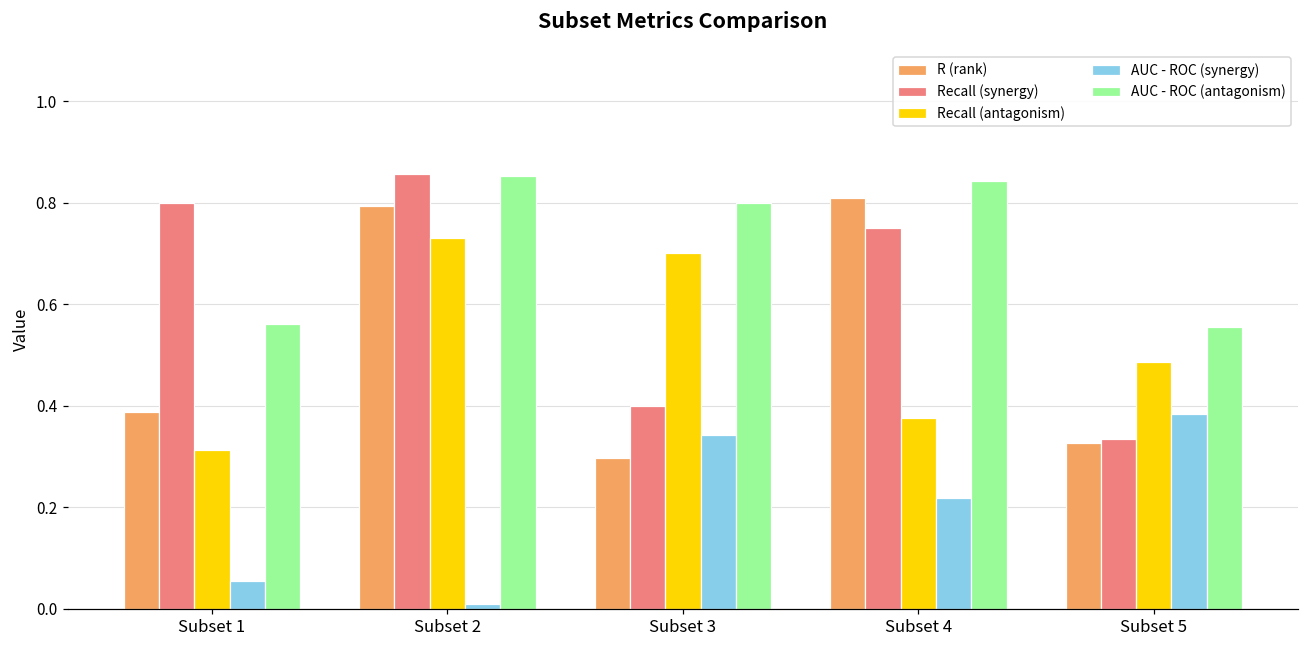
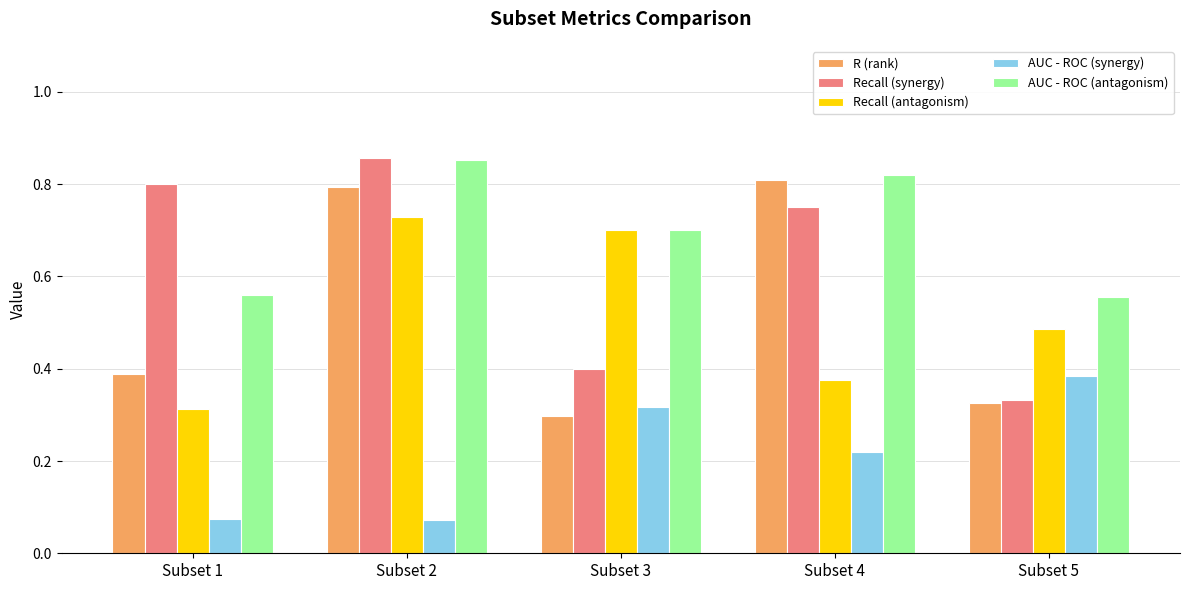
AUC - ROC (synergy), Subset 1: 0.05 -> 0.07
AUC - ROC (synergy), Subset 2: 0.01 -> 0.07
AUC - ROC (synergy), Subset 3: 0.34 -> 0.32
AUC - ROC (antagonism), Subset 3: 0.8 -> 0.7
AUC - ROC (antagonism), Subset 4: 0.84 -> 0.82
